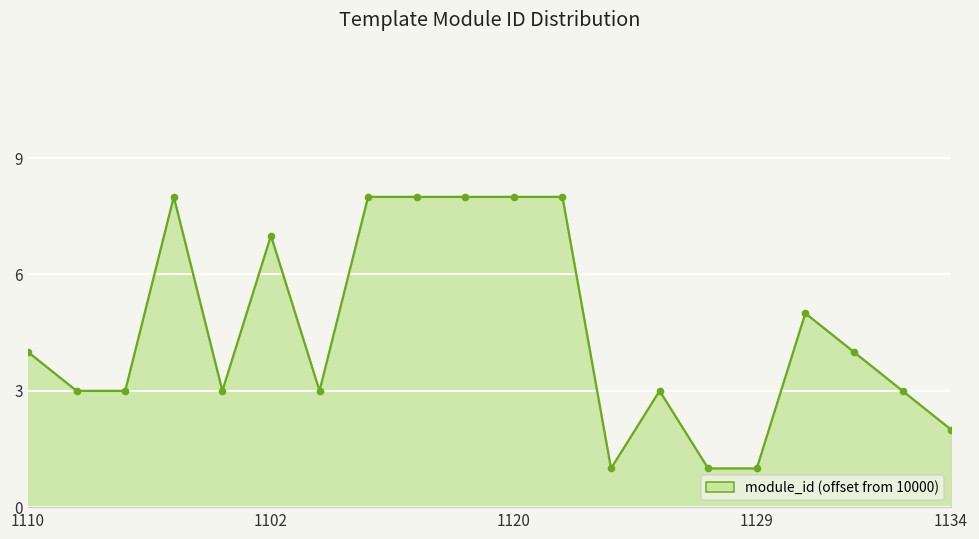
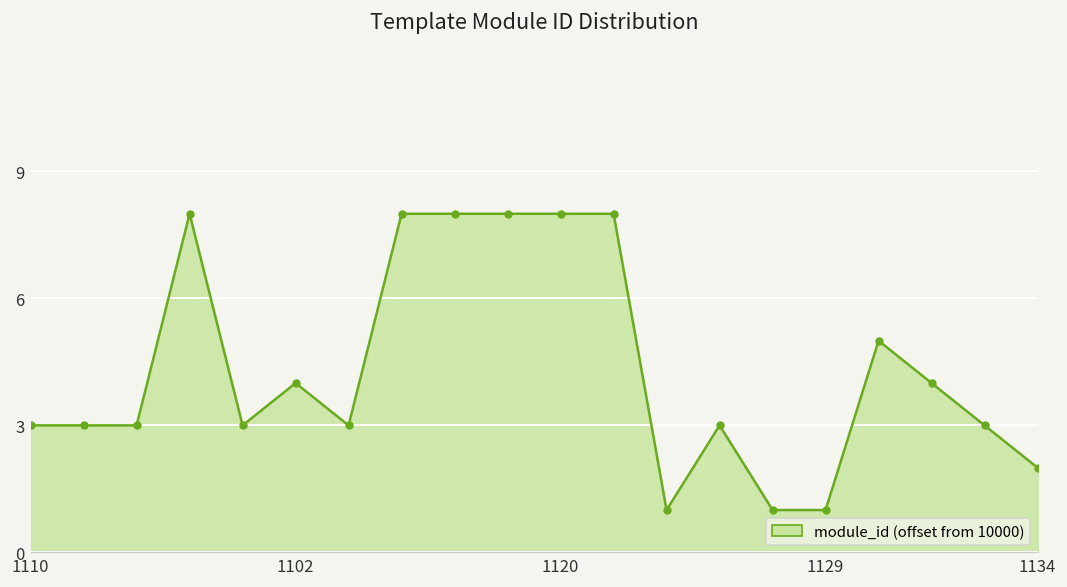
1110: 4.0 -> 3.0
1102: 7.0 -> 4.0
